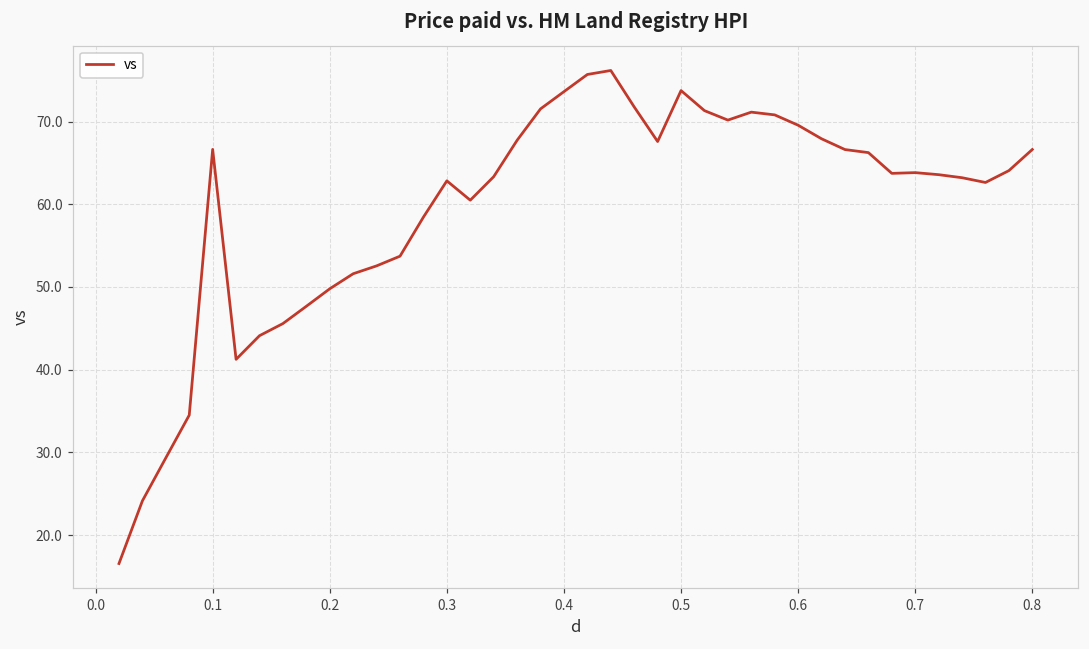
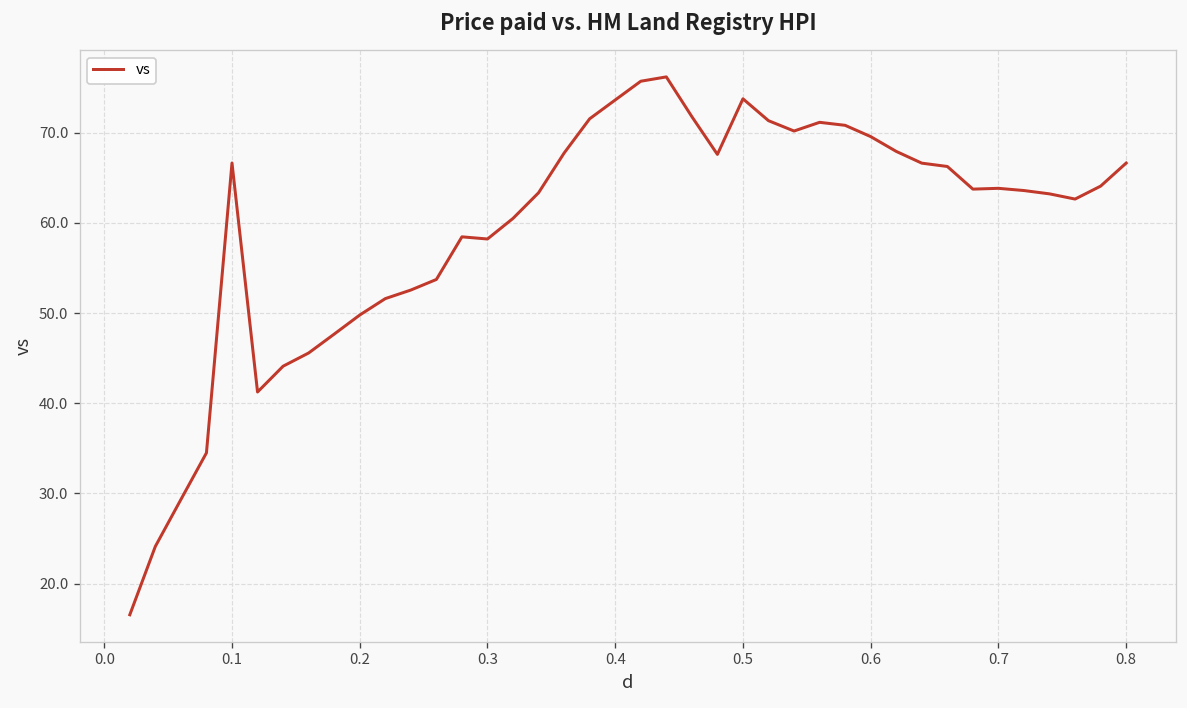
0.3: 63 -> 58
